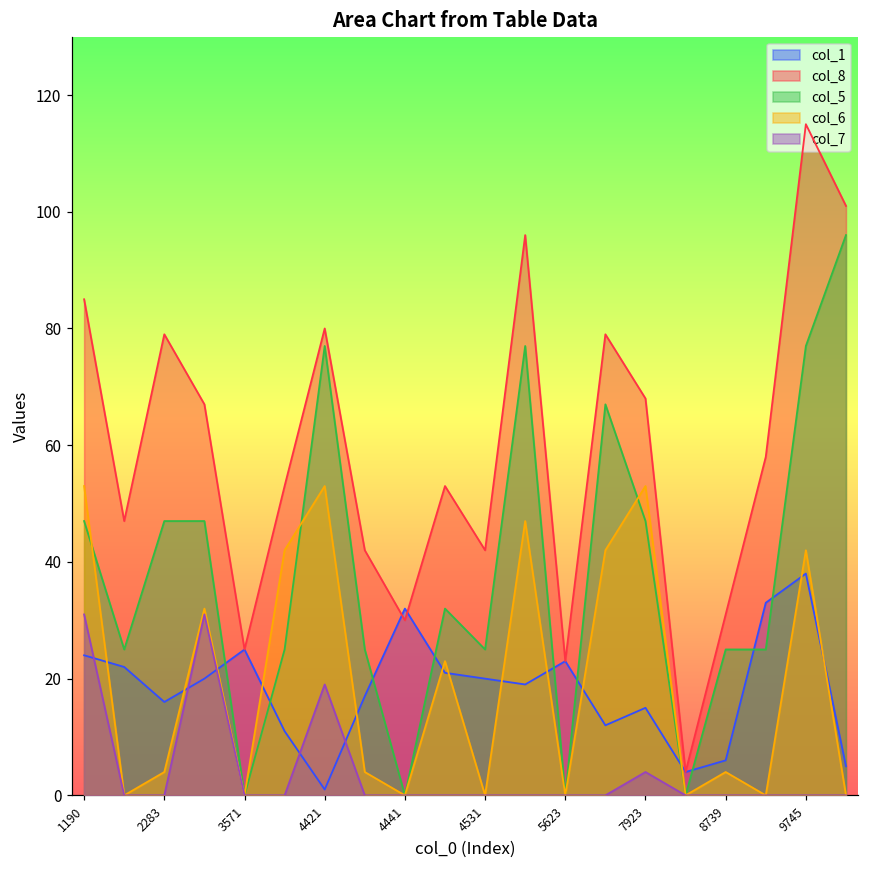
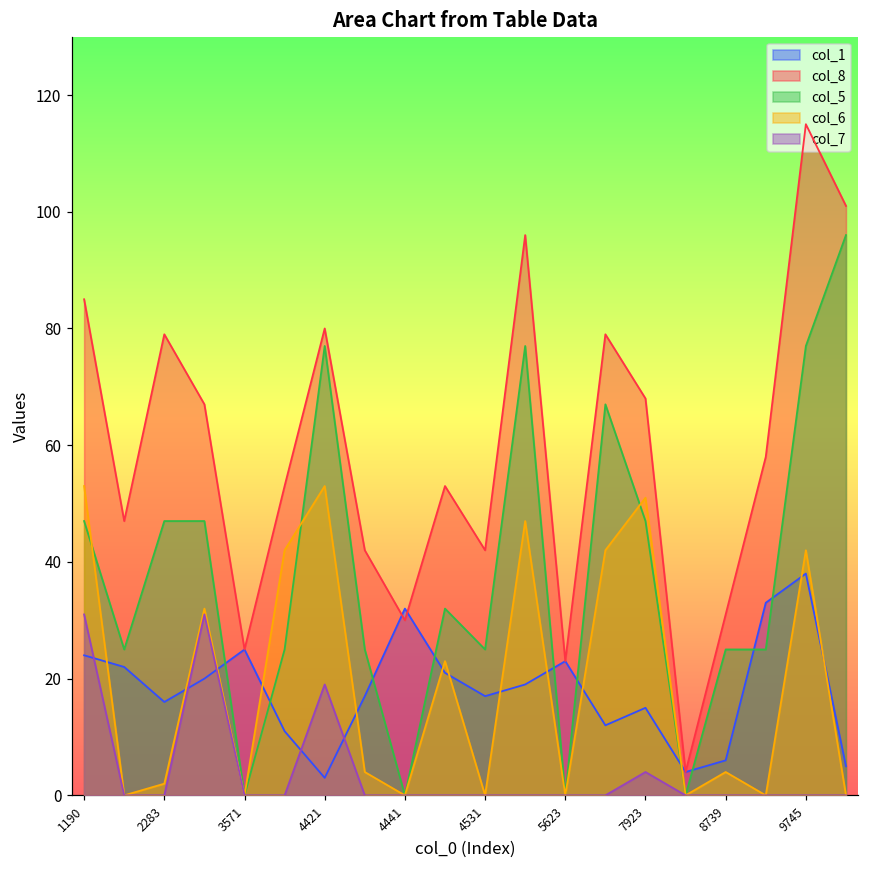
col_6, 2283: 4 -> 2
col_1, 4421: 1 -> 3
col_1, 4531: 20 -> 17
col_6, 7923: 53 -> 51
